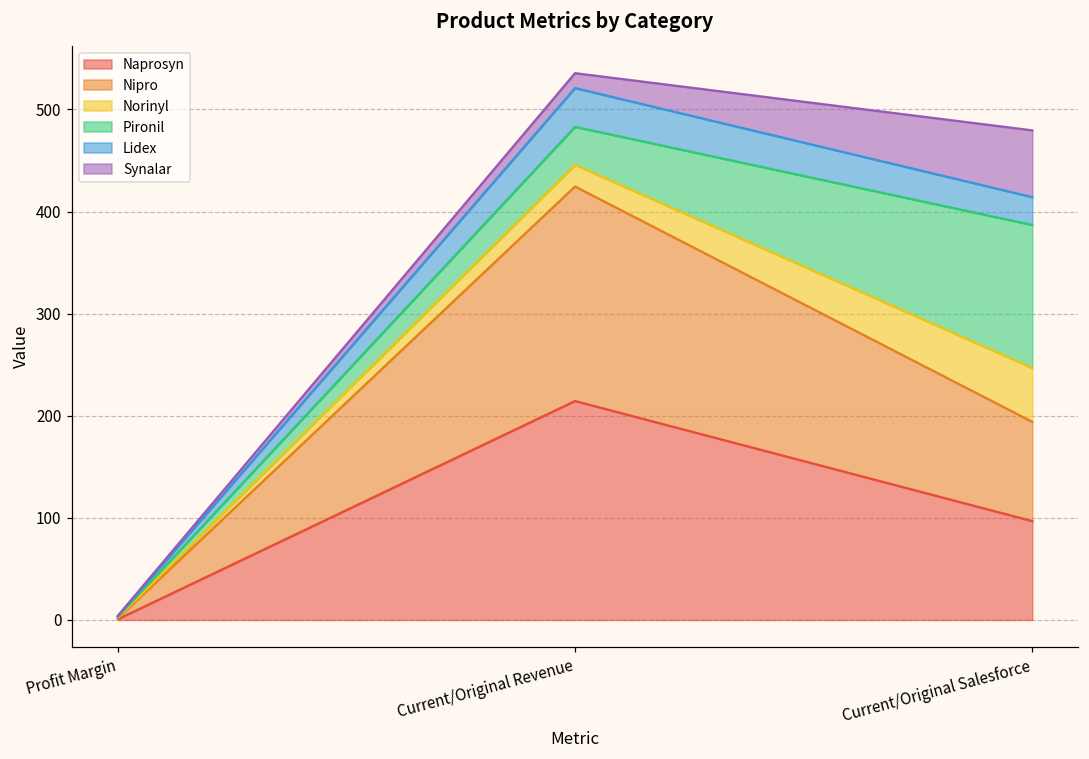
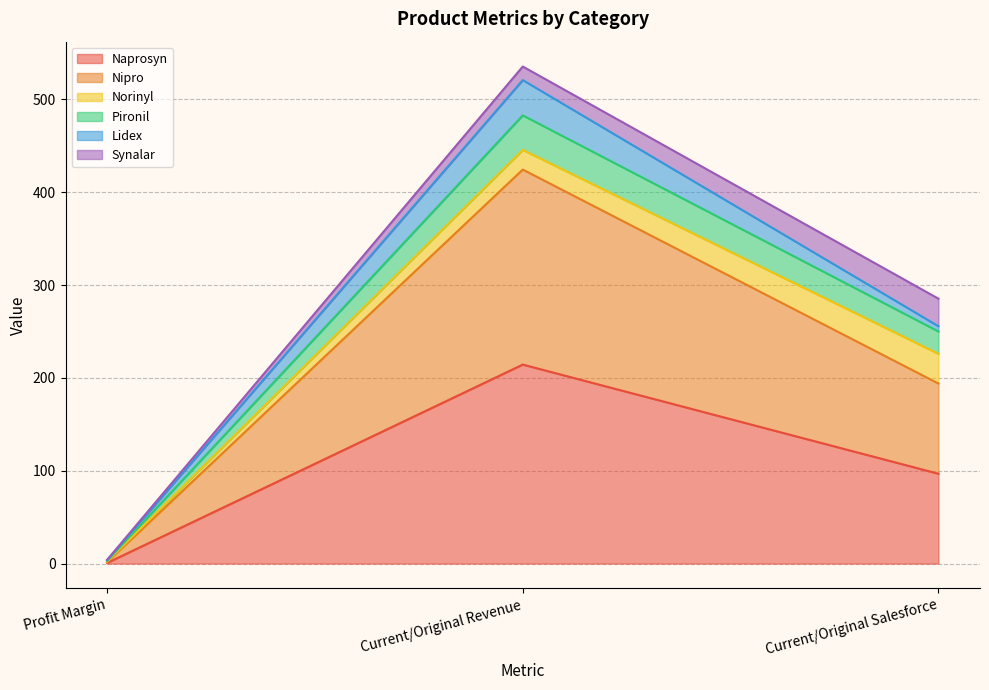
Norinyl, Current/Original Salesforce: 50 -> 30
Pironil, Current/Original Salesforce: 140 -> 20
Lidex, Current/Original Salesforce: 30 -> 10
Synalar, Current/Original Salesforce: 70 -> 30
